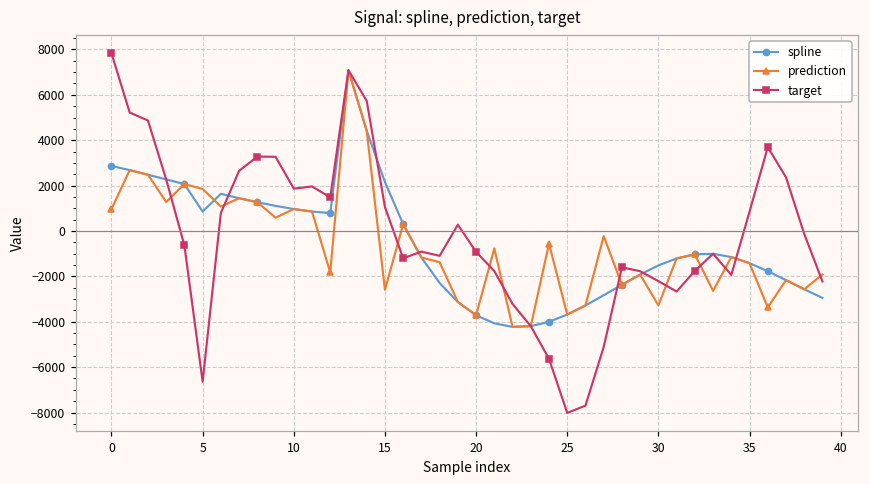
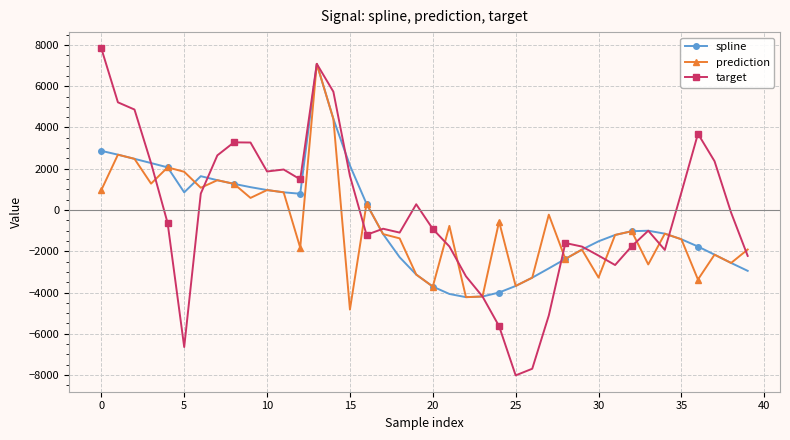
prediction, 15: -2600 -> -4800
target, 15: 1100 -> 1600
